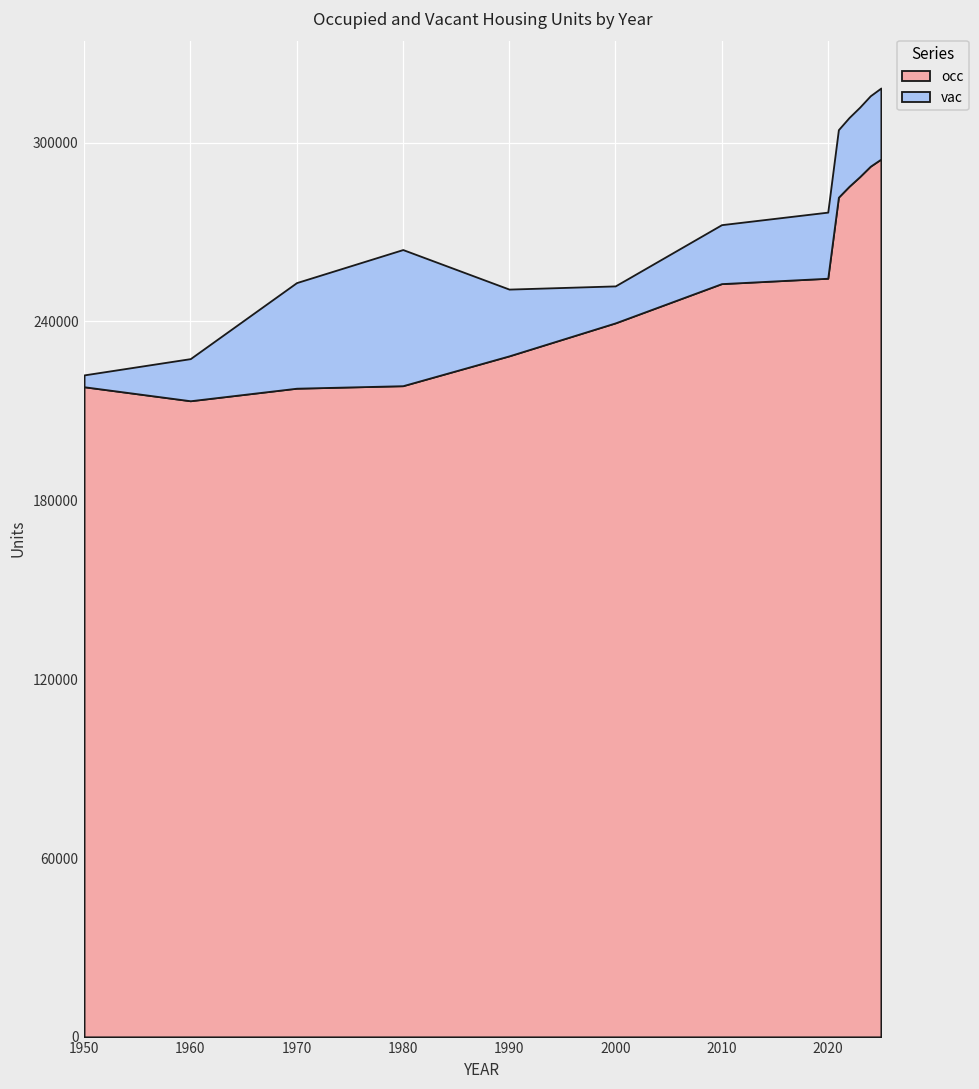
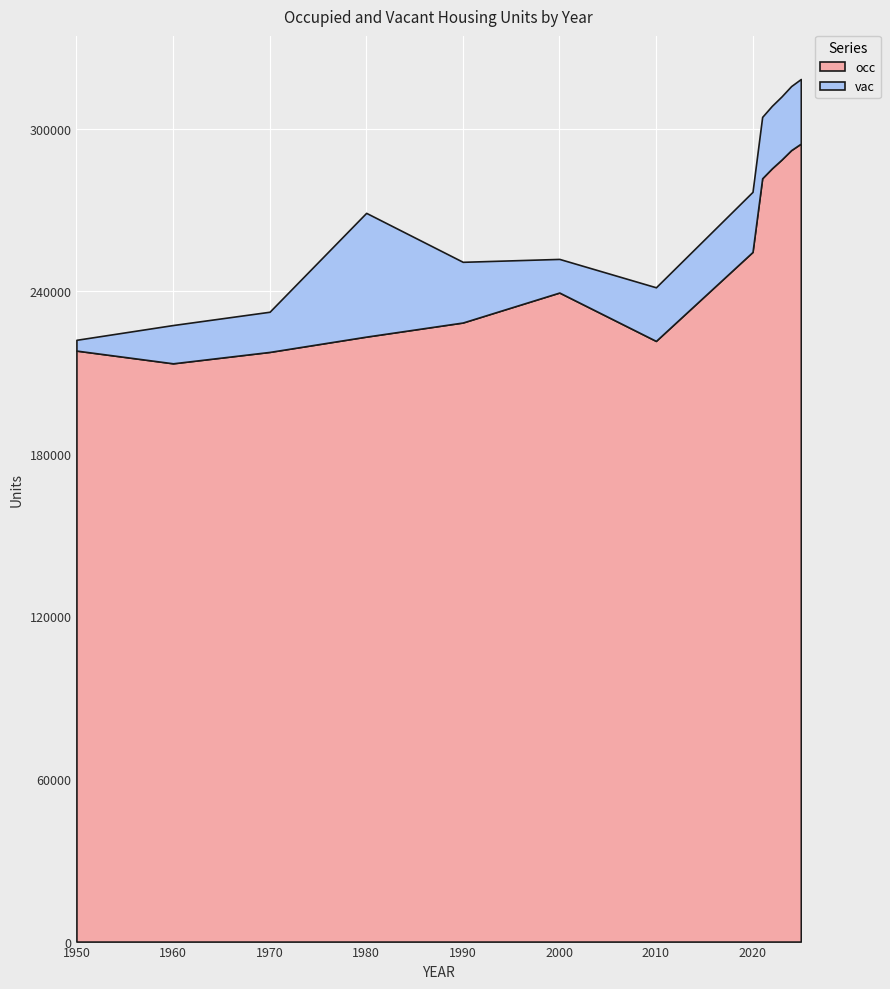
vac, 1970: 35000 -> 15000
occ, 1980: 218000 -> 223000
occ, 2010: 253000 -> 222000
